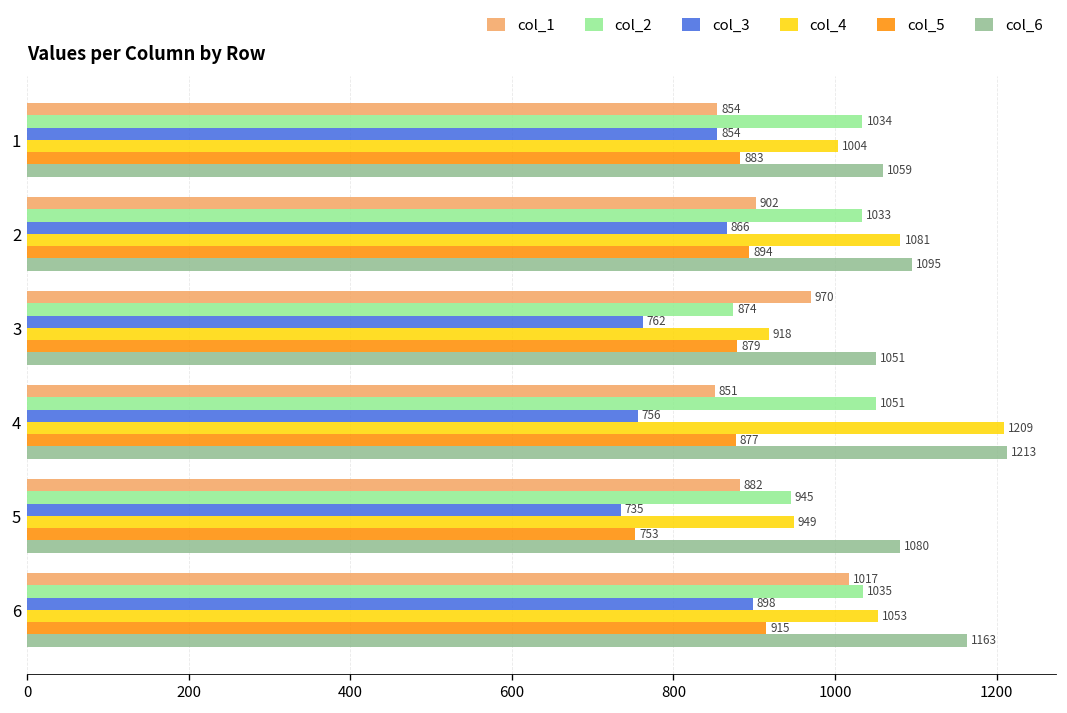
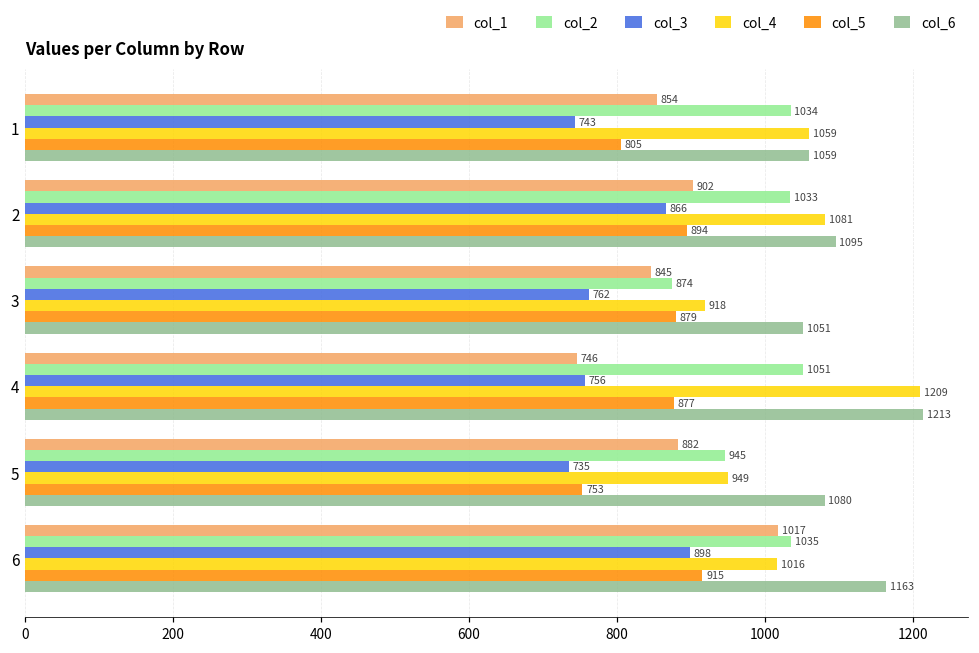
col_3, 1: 854 -> 743
col_4, 1: 1004 -> 1059
col_5, 1: 883 -> 805
col_1, 3: 970 -> 845
col_1, 4: 851 -> 746
col_4, 6: 1053 -> 1016
